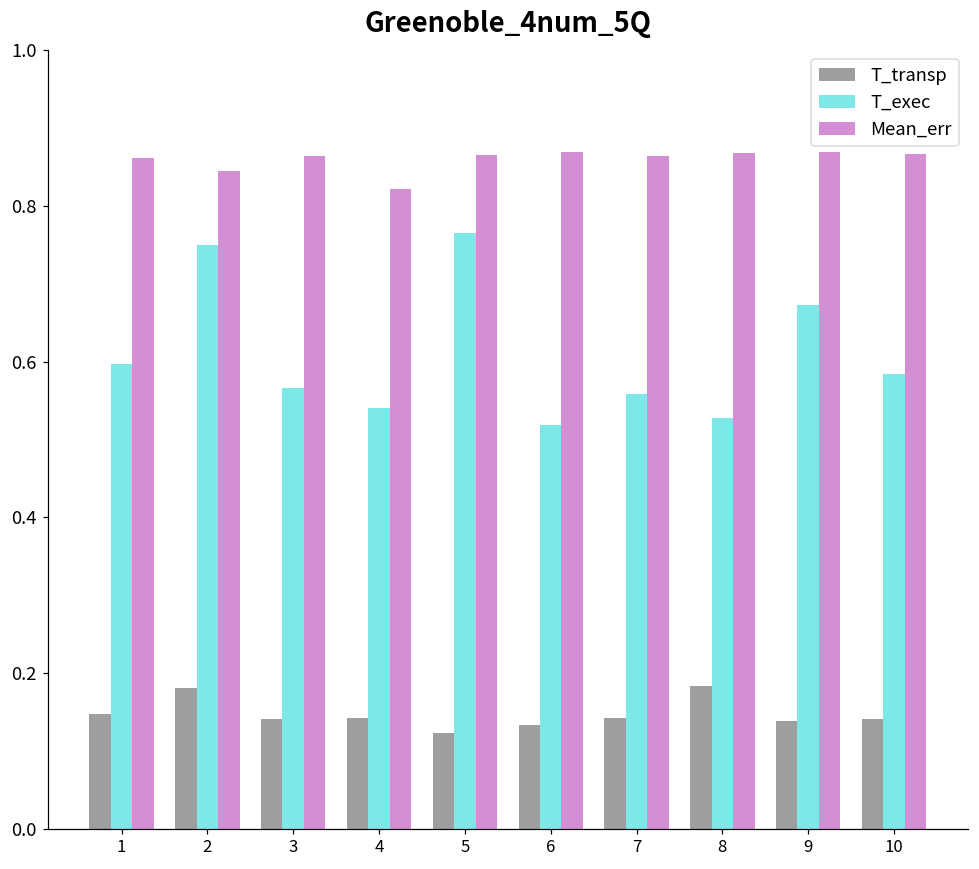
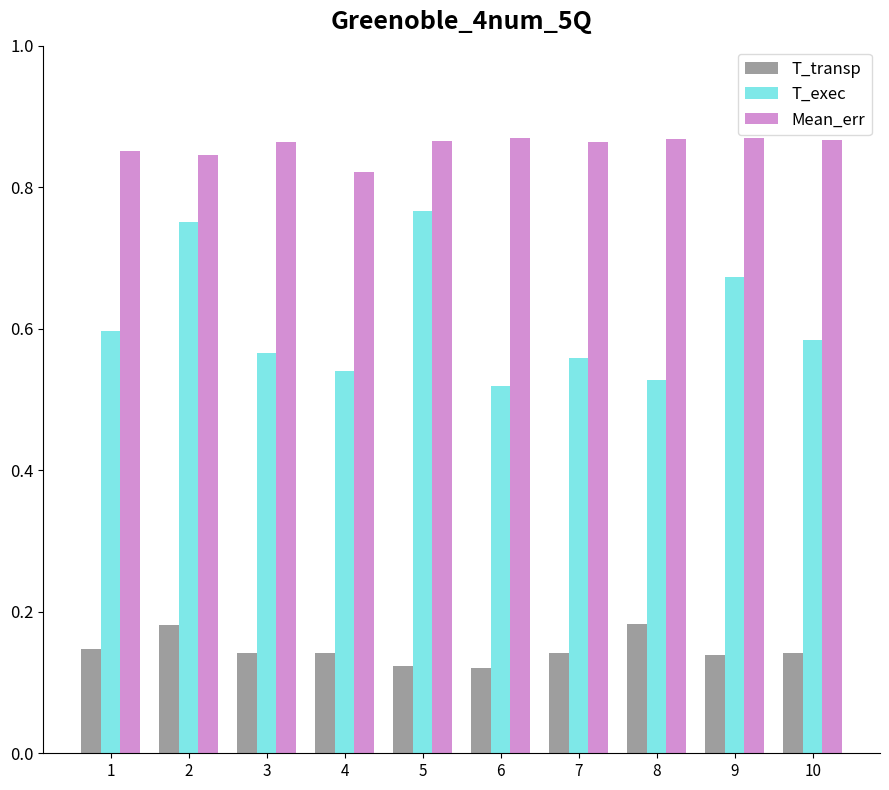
Mean_err, 1: 0.86 -> 0.85
T_transp, 6: 0.13 -> 0.12
